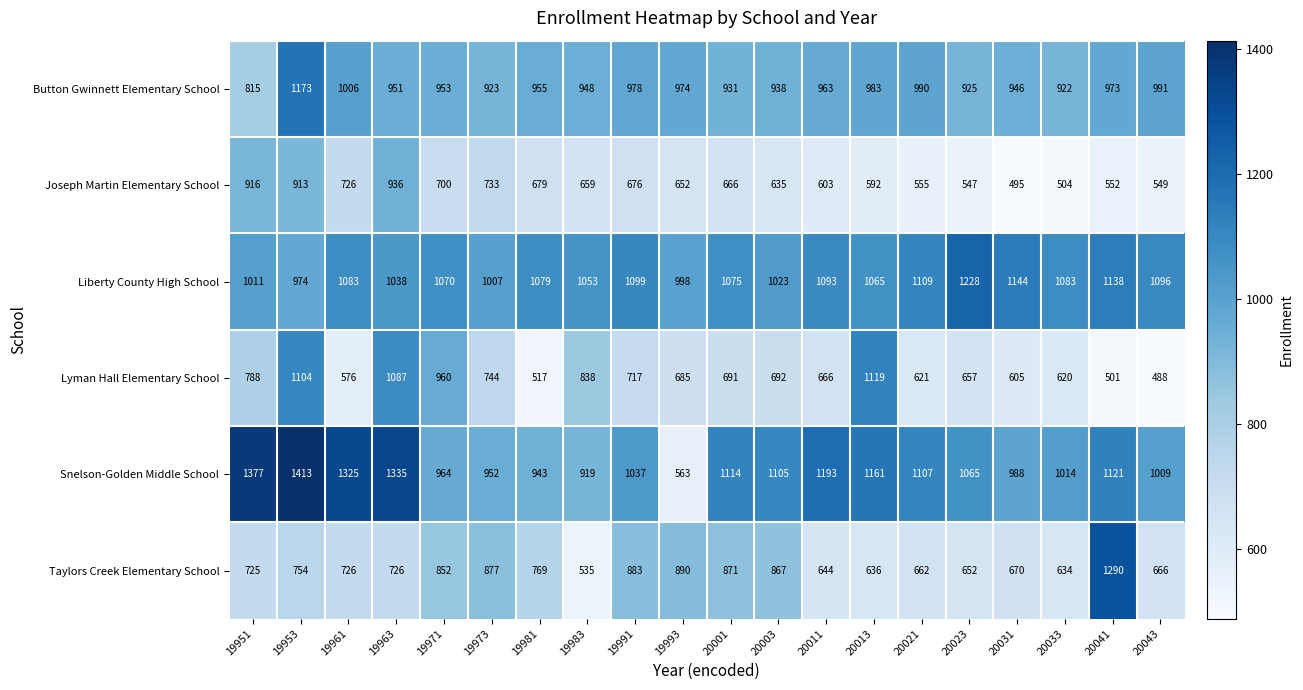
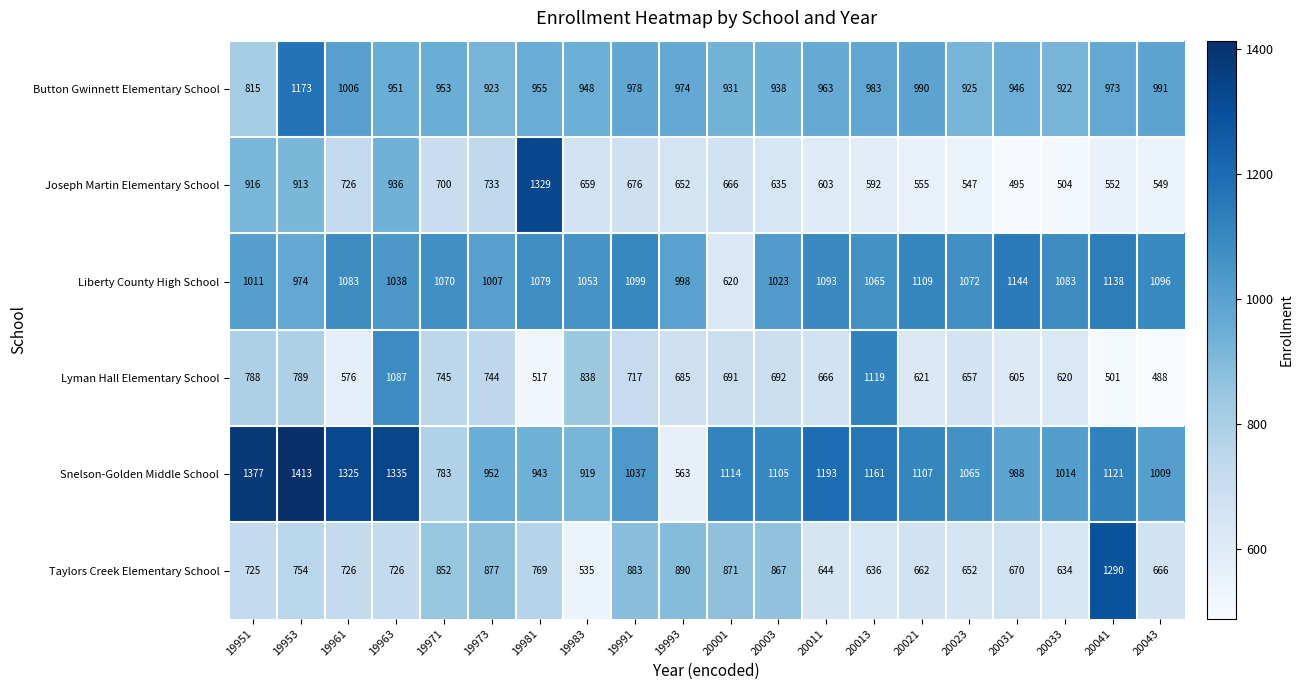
Joseph Martin Elementary School, 19981: 679 -> 1329
Liberty County High School, 20001: 1075 -> 620
Liberty County High School, 20023: 1228 -> 1072
Lyman Hall Elementary School, 19953: 1104 -> 789
Lyman Hall Elementary School, 19971: 960 -> 745
Snelson-Golden Middle School, 19971: 964 -> 783
